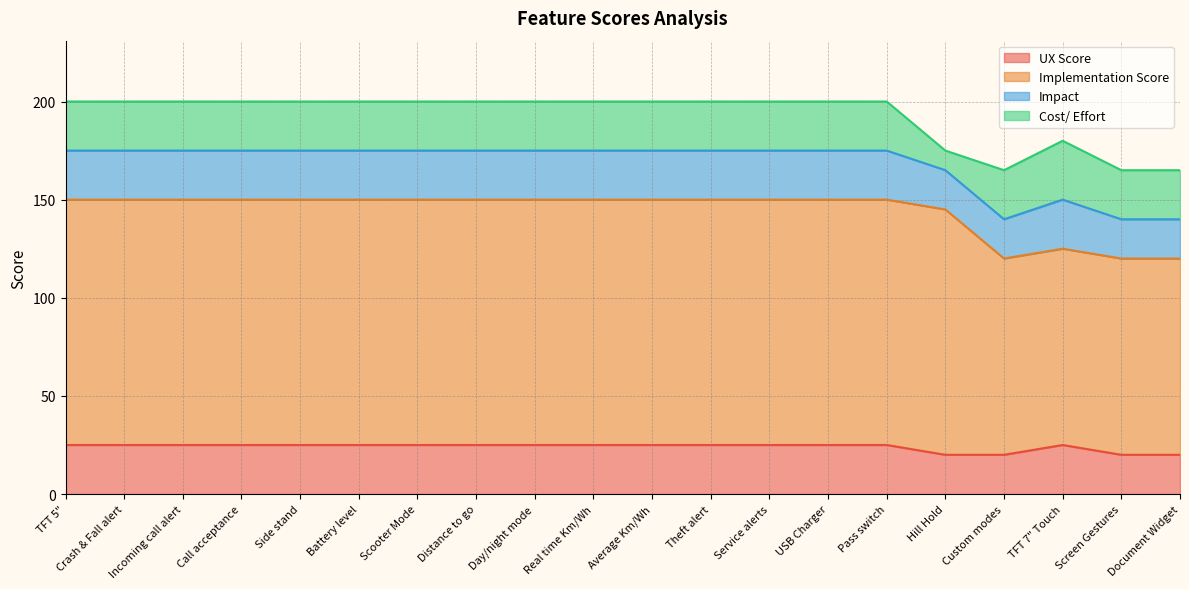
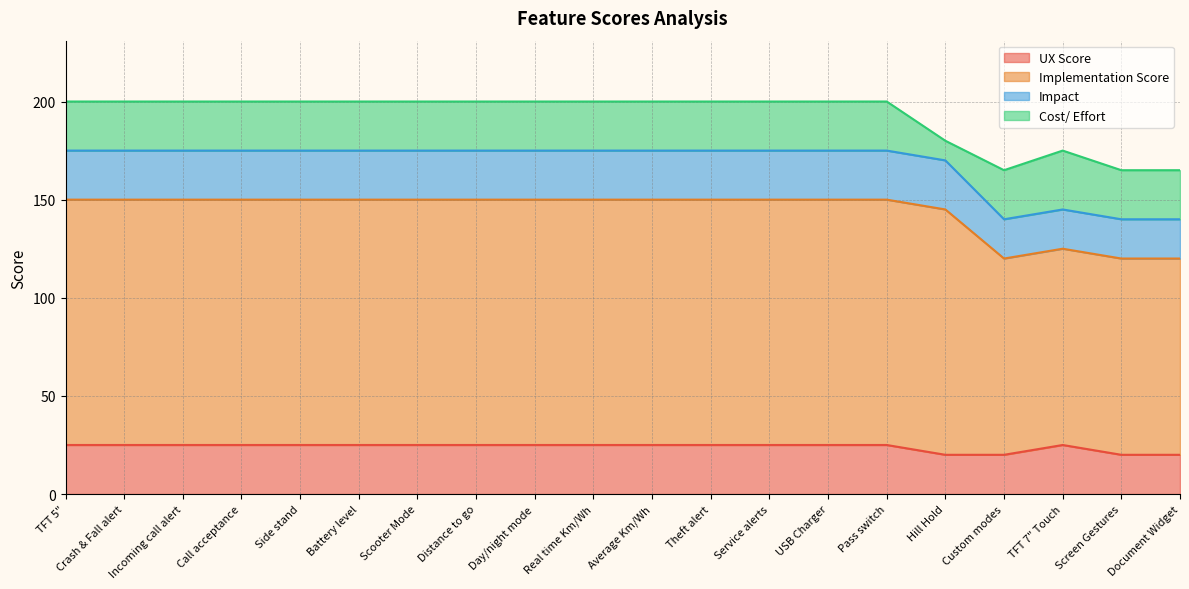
Impact, Hill Hold: 20 -> 25
Impact, TFT 7" Touch: 25 -> 20
